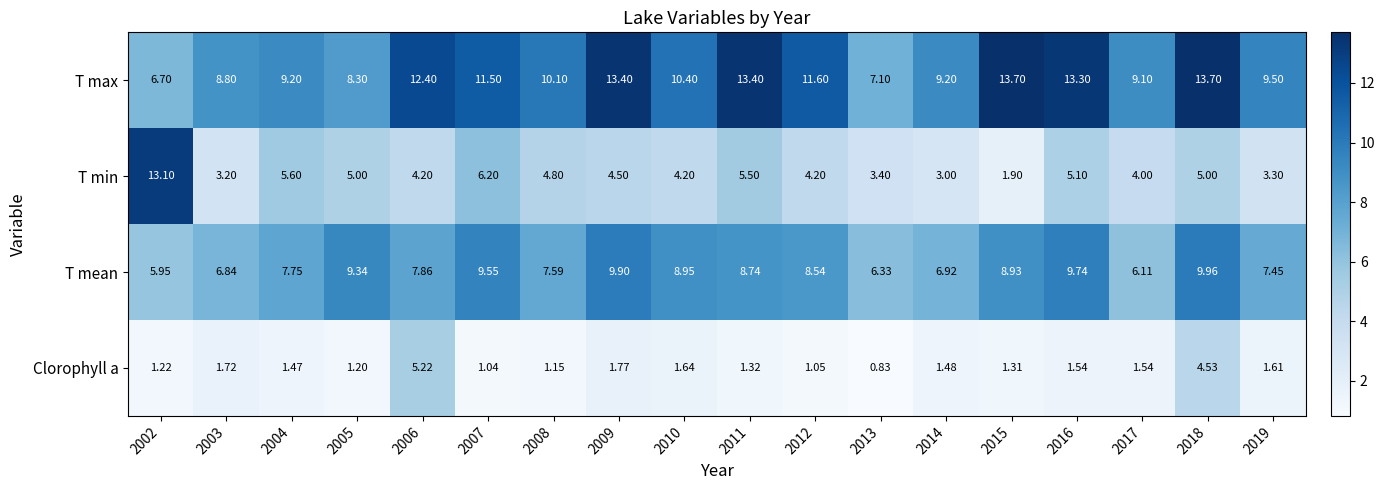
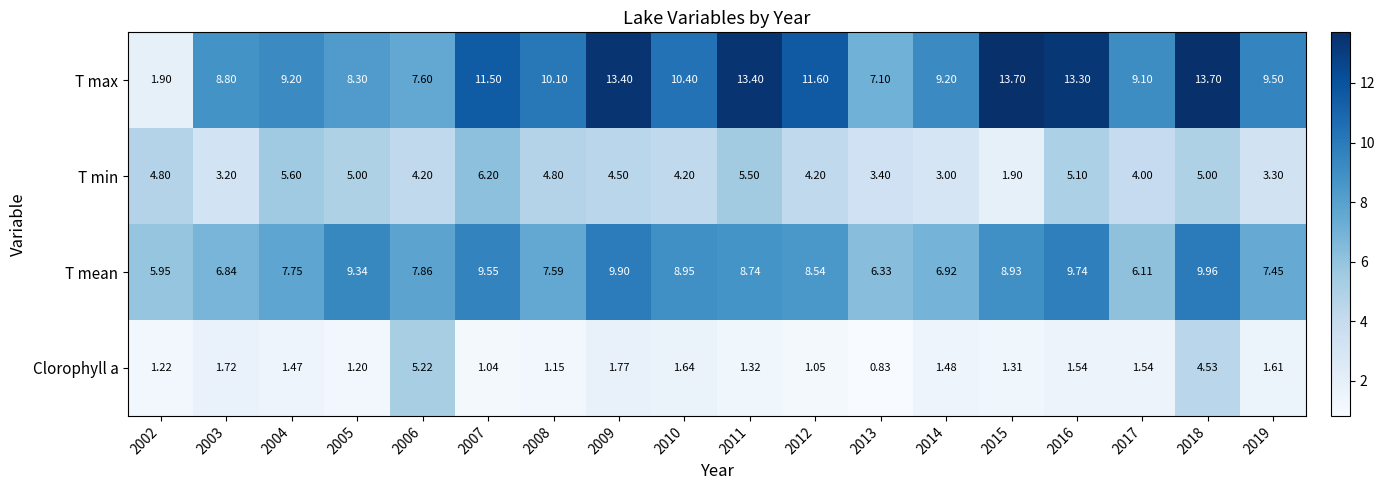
T max, 2002: 6.70 -> 1.90
T max, 2006: 12.40 -> 7.60
T min, 2002: 13.10 -> 4.80
